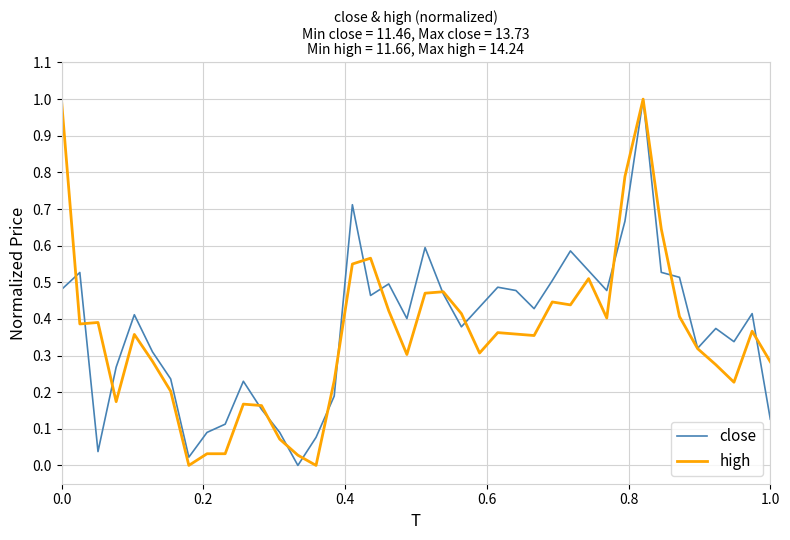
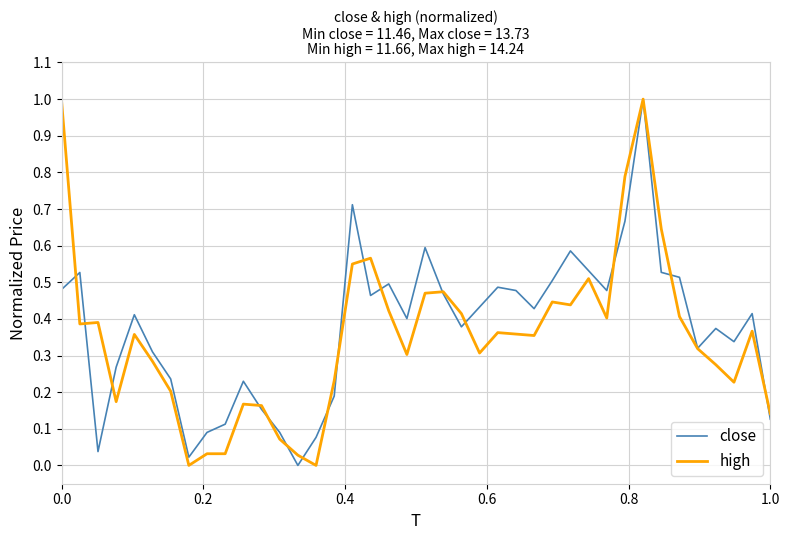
high, 1.0: 0.28 -> 0.14
